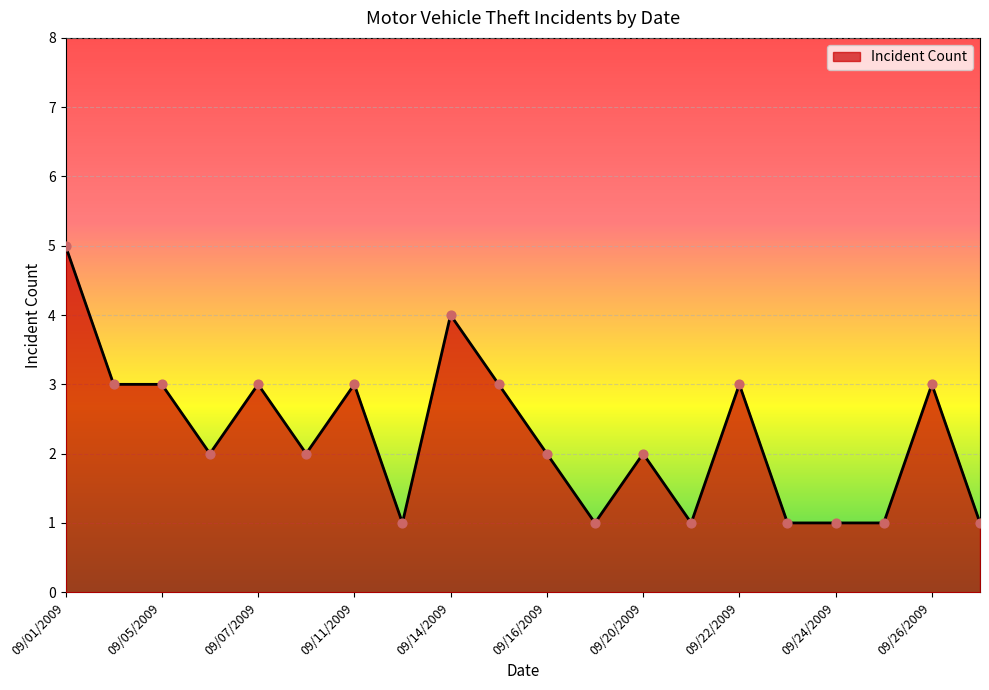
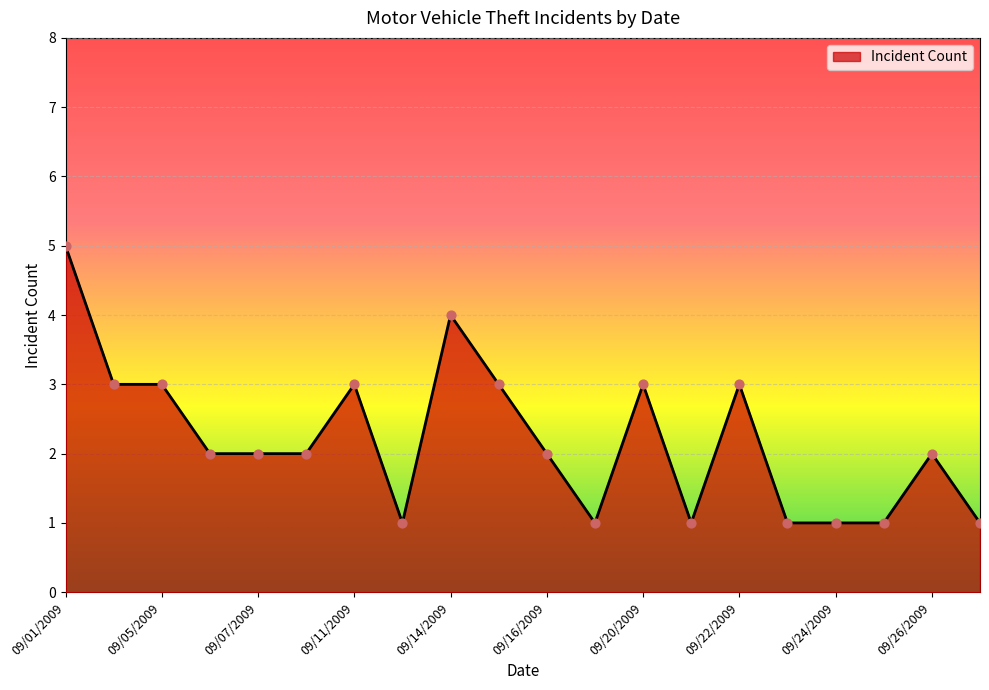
09/07/2009: 3 -> 2
09/20/2009: 2 -> 3
09/26/2009: 3 -> 2
